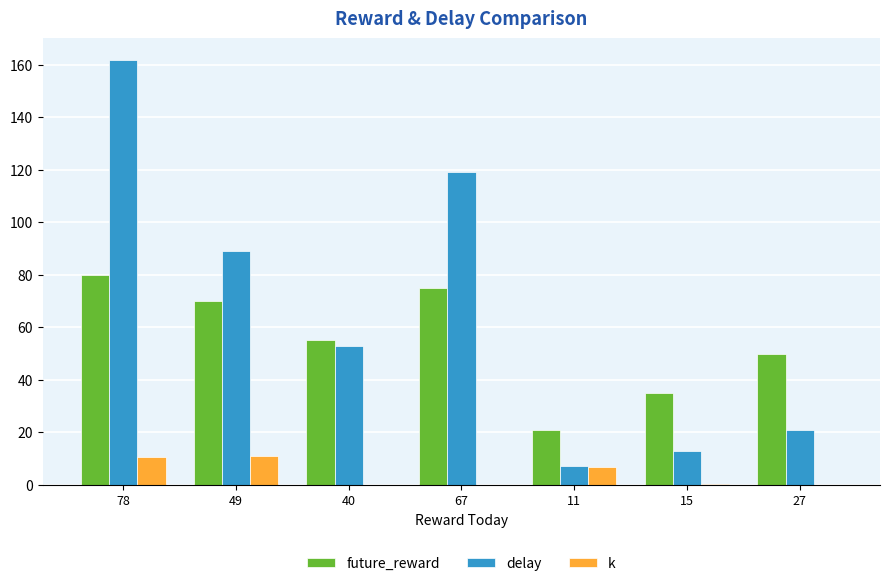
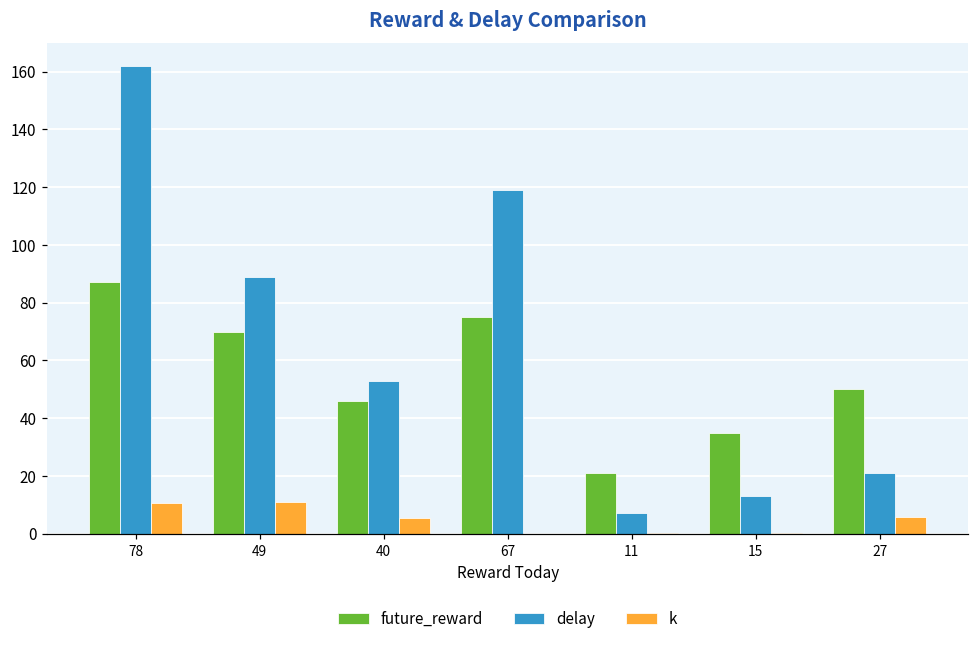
future_reward, 78: 80 -> 87
future_reward, 40: 55 -> 46
k, 40: 0 -> 5
k, 11: 7 -> 0
k, 27: 0 -> 6
